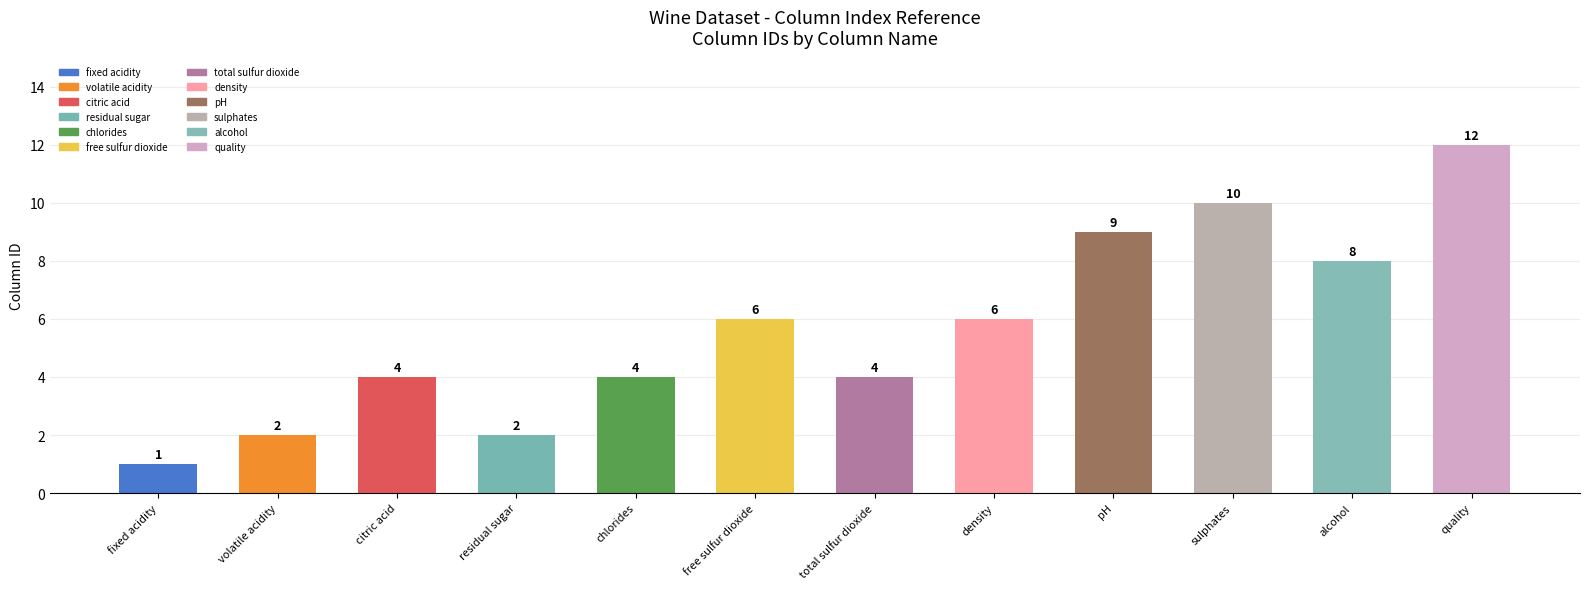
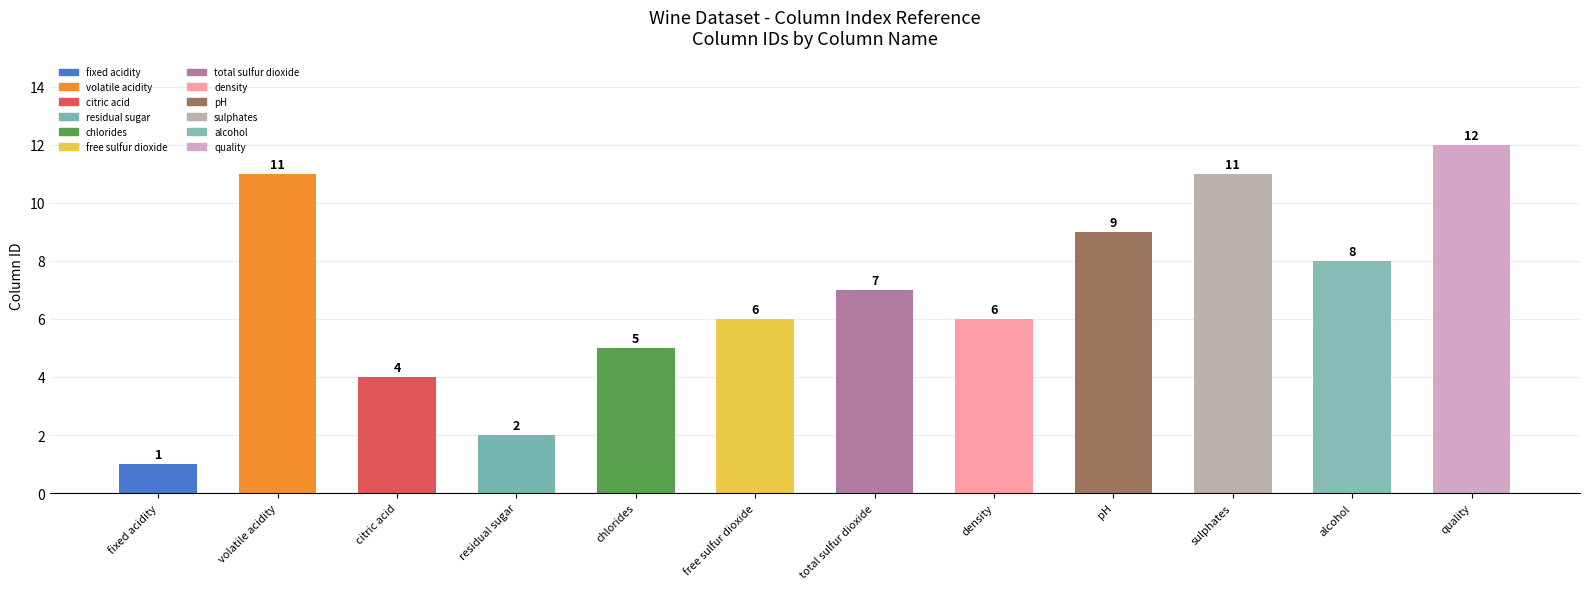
volatile acidity: 2 -> 11
chlorides: 4 -> 5
total sulfur dioxide: 4 -> 7
sulphates: 10 -> 11
